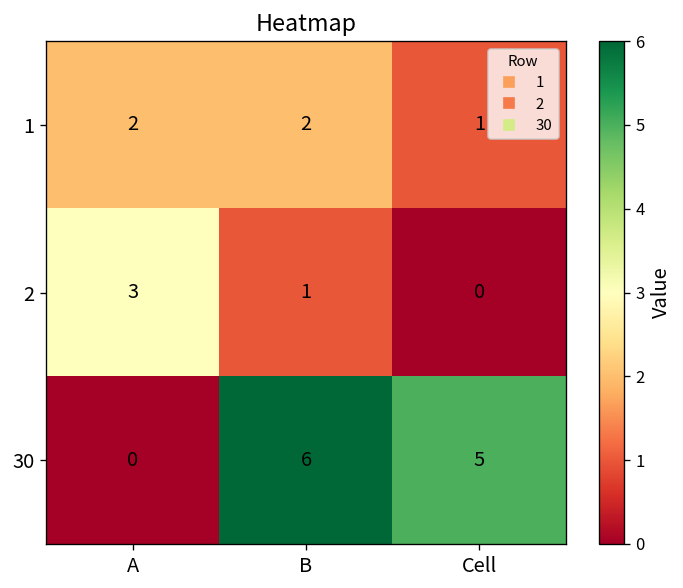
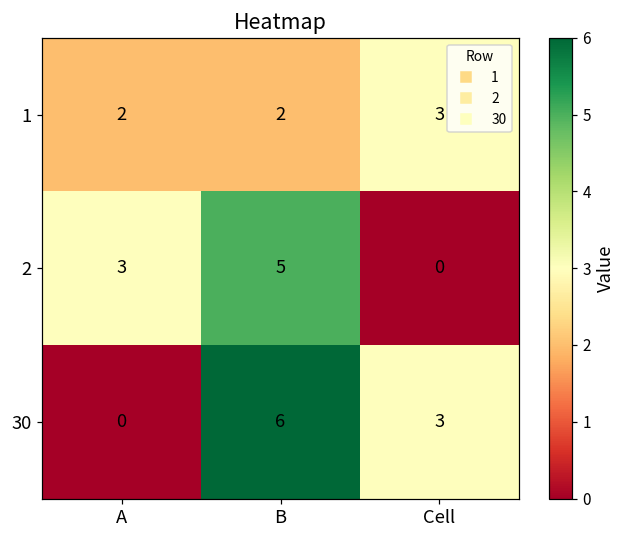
1, Cell: 1 -> 3
2, B: 1 -> 5
30, Cell: 5 -> 3
